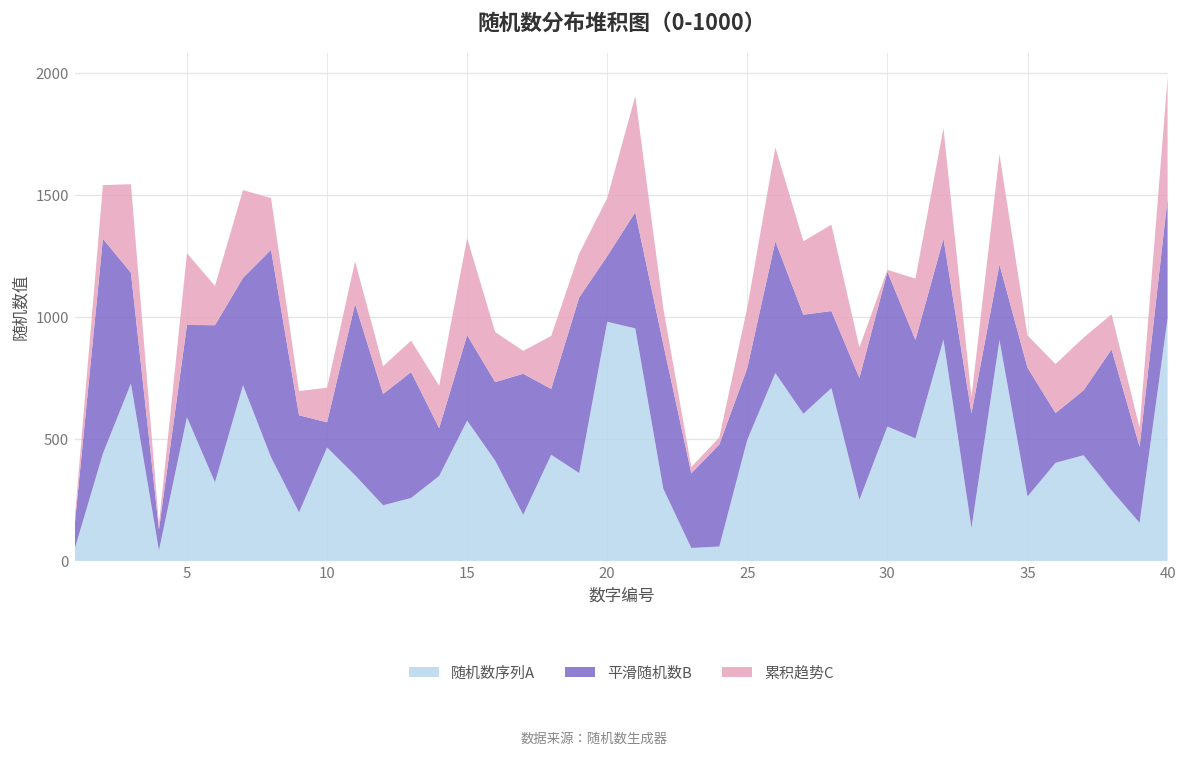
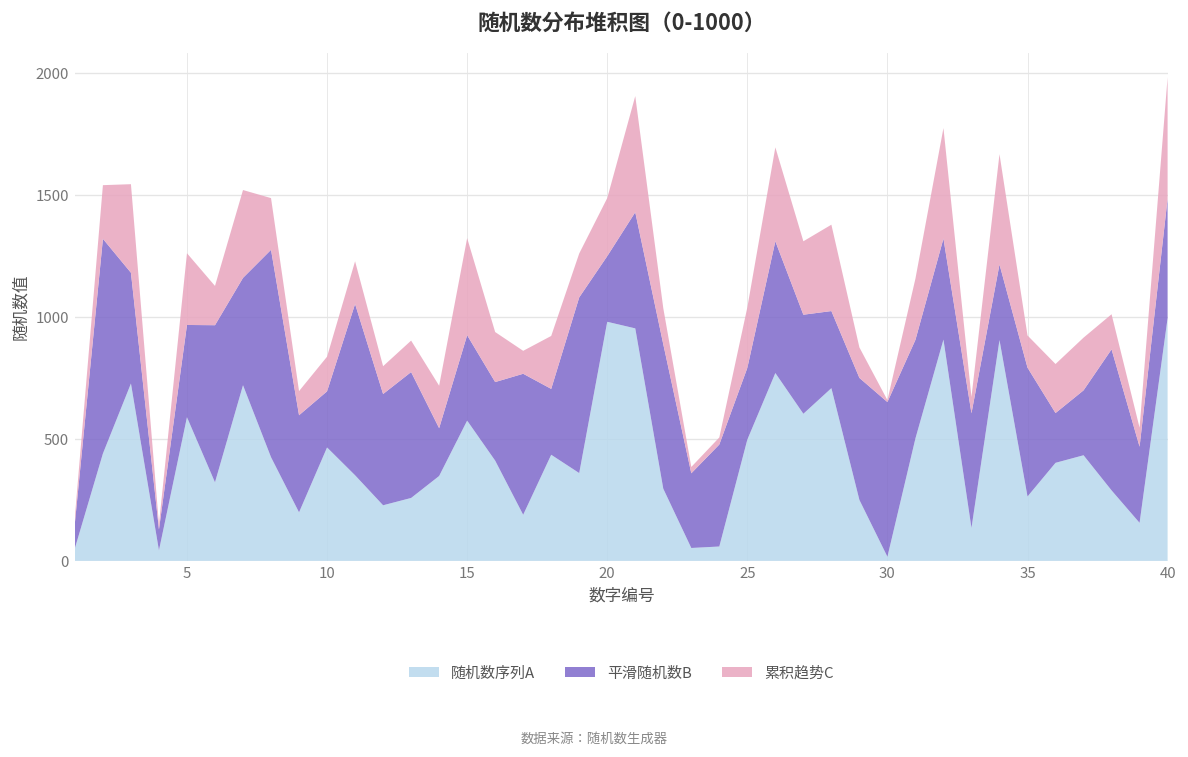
平滑随机数B, 10: 100 -> 230
随机数序列A, 30: 550 -> 20
